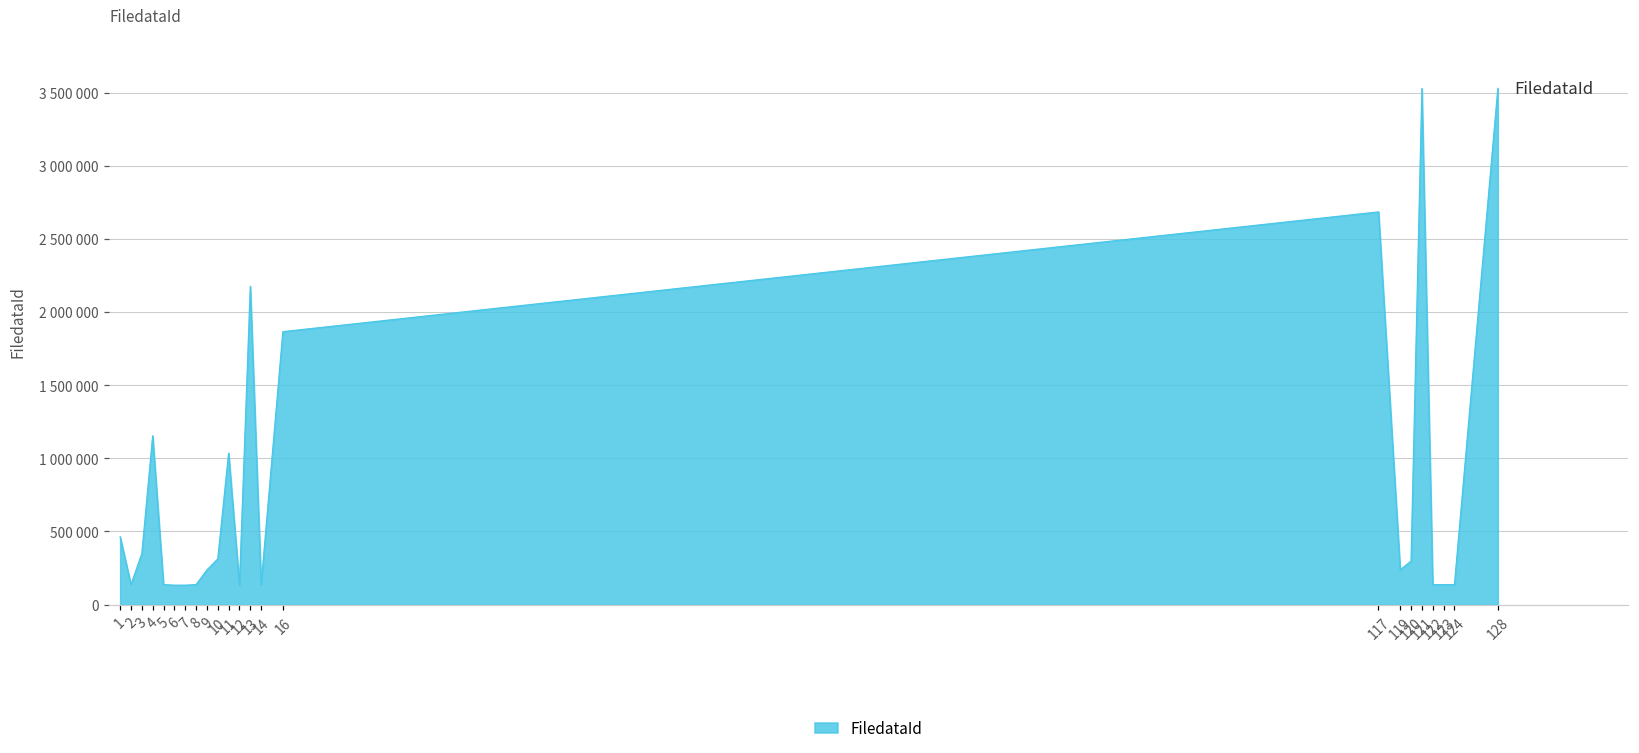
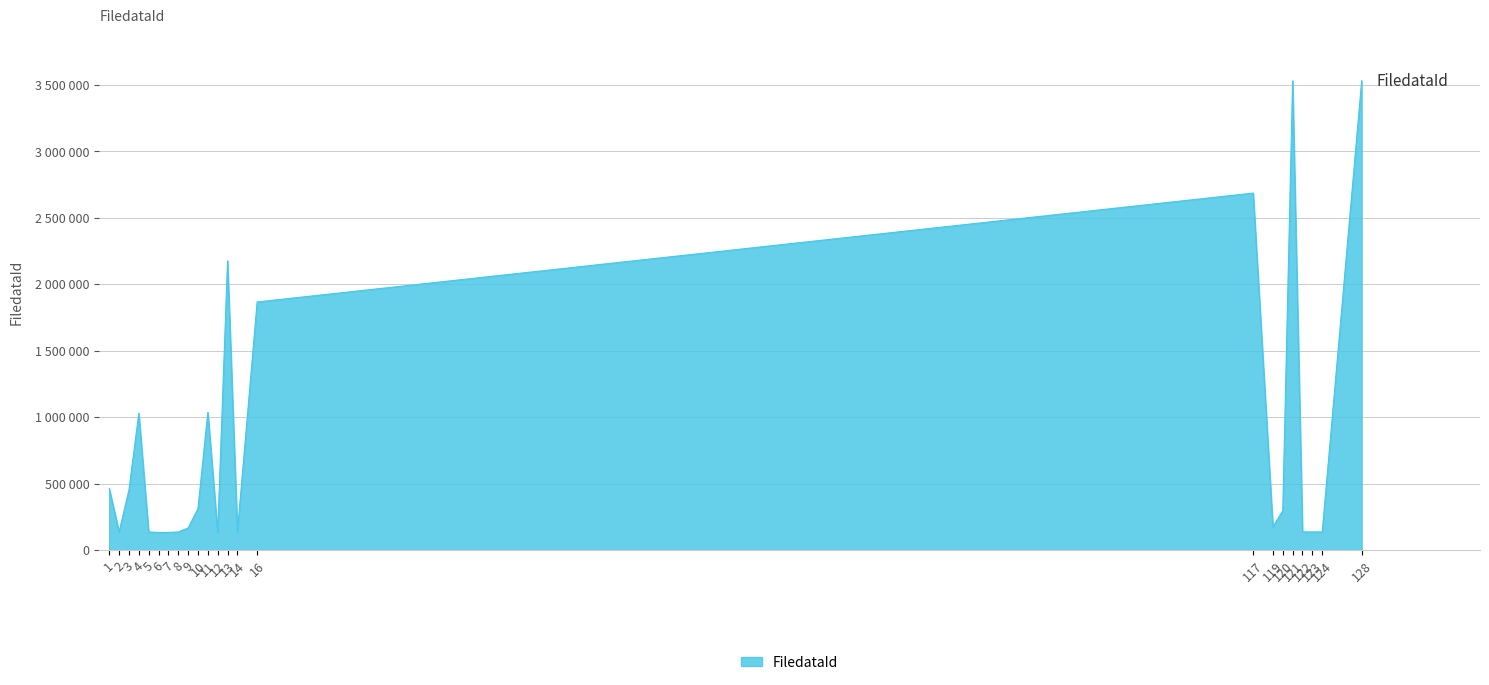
3: 350000 -> 450000
4: 1150000 -> 1030000
9: 240000 -> 170000
119: 240000 -> 170000
